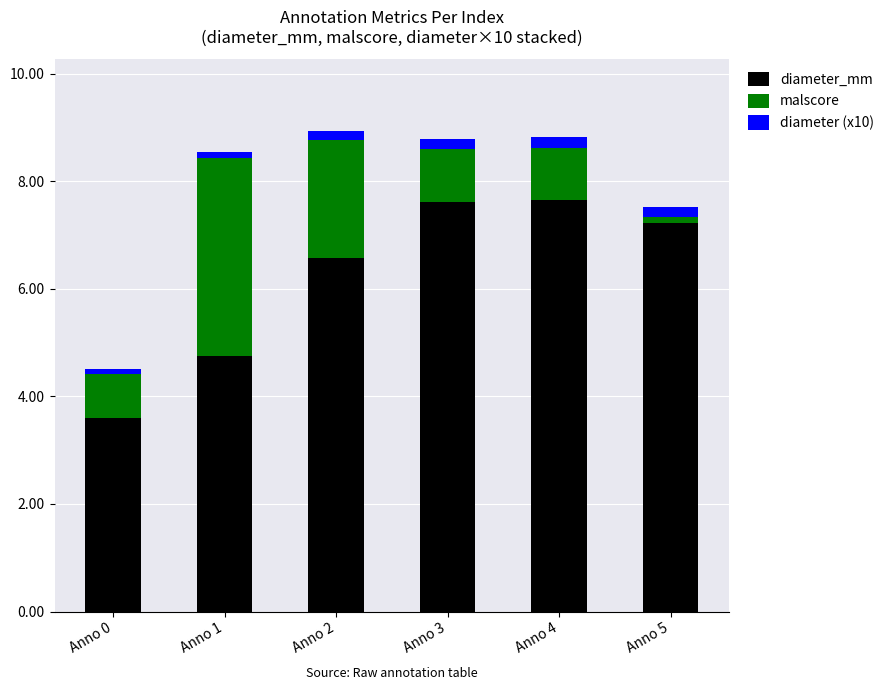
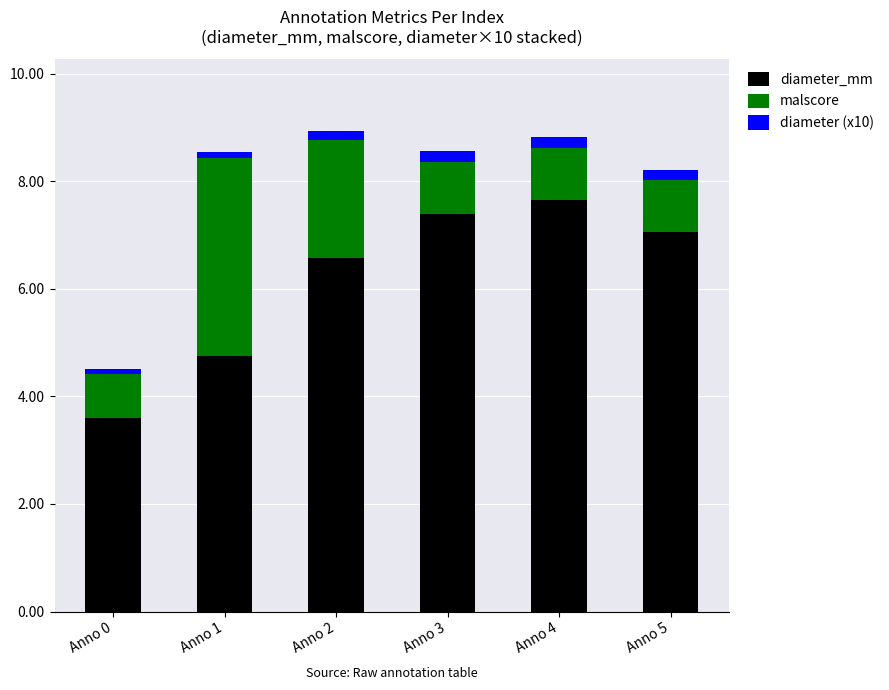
diameter_mm, Anno 3: 7.6 -> 7.4
diameter_mm, Anno 5: 7.2 -> 7.1
malscore, Anno 5: 0.1 -> 1.0
